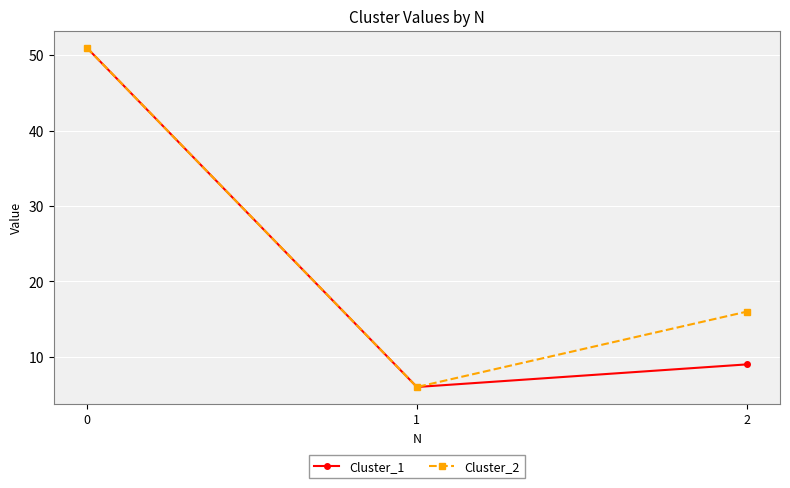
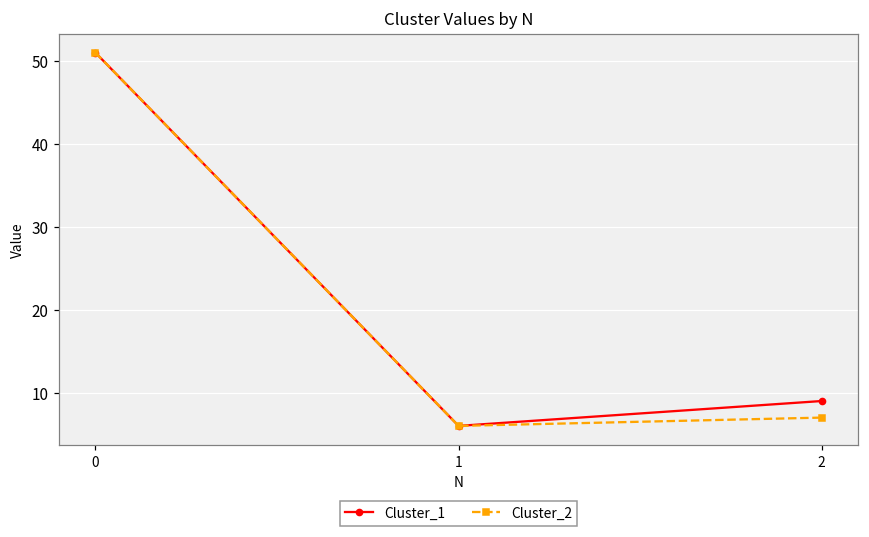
Cluster_2, 2: 16 -> 7
